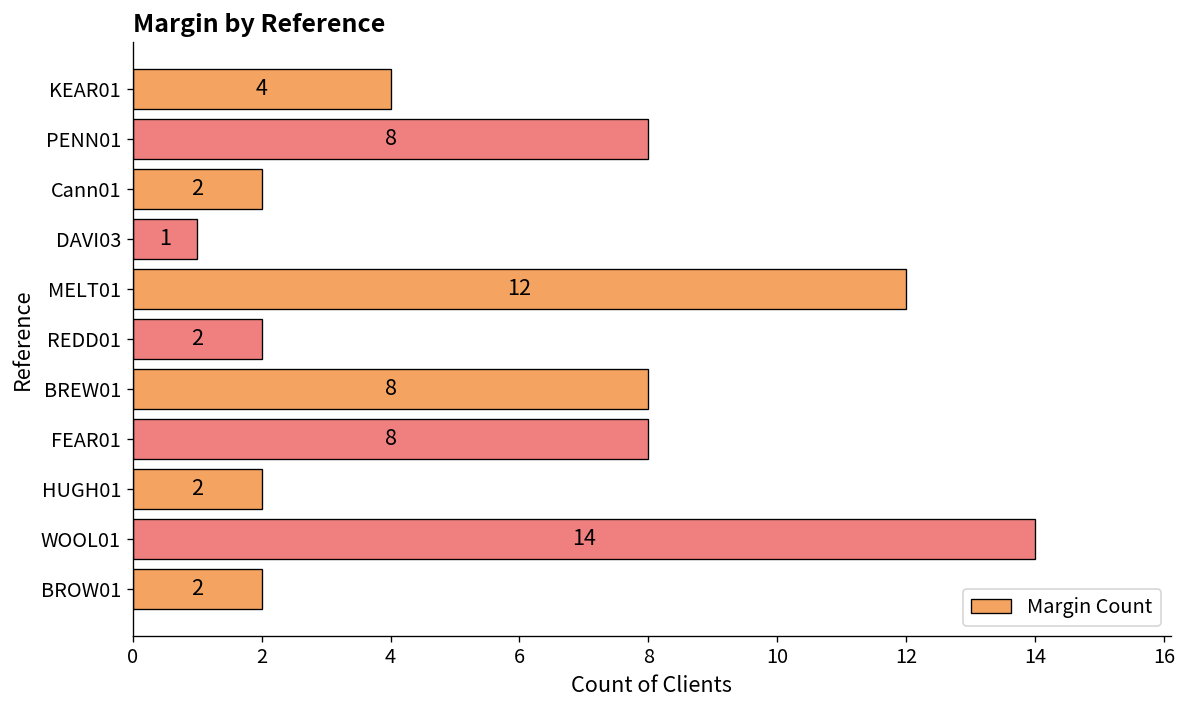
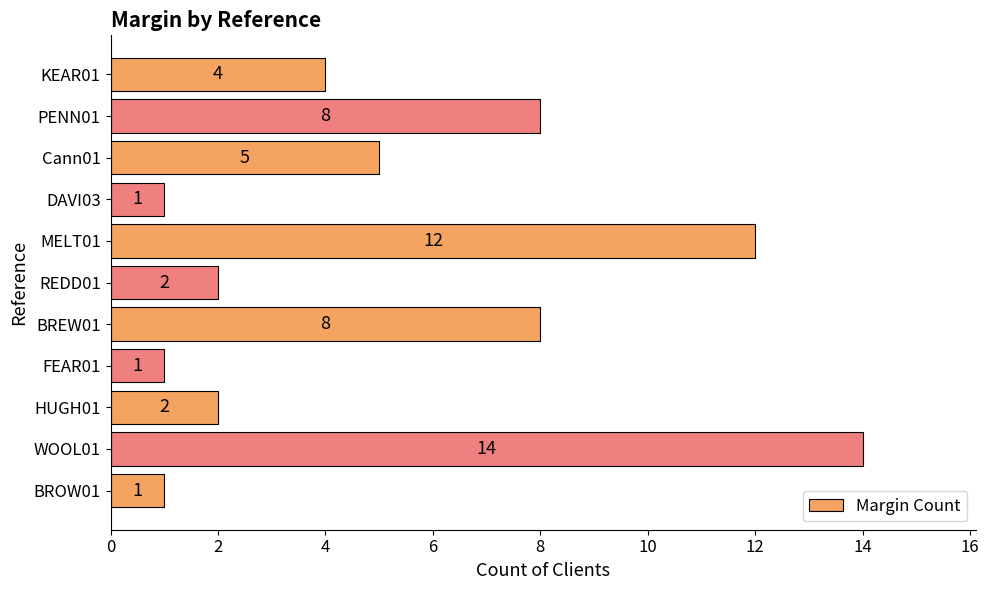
Cann01: 2 -> 5
FEAR01: 8 -> 1
BROW01: 2 -> 1
